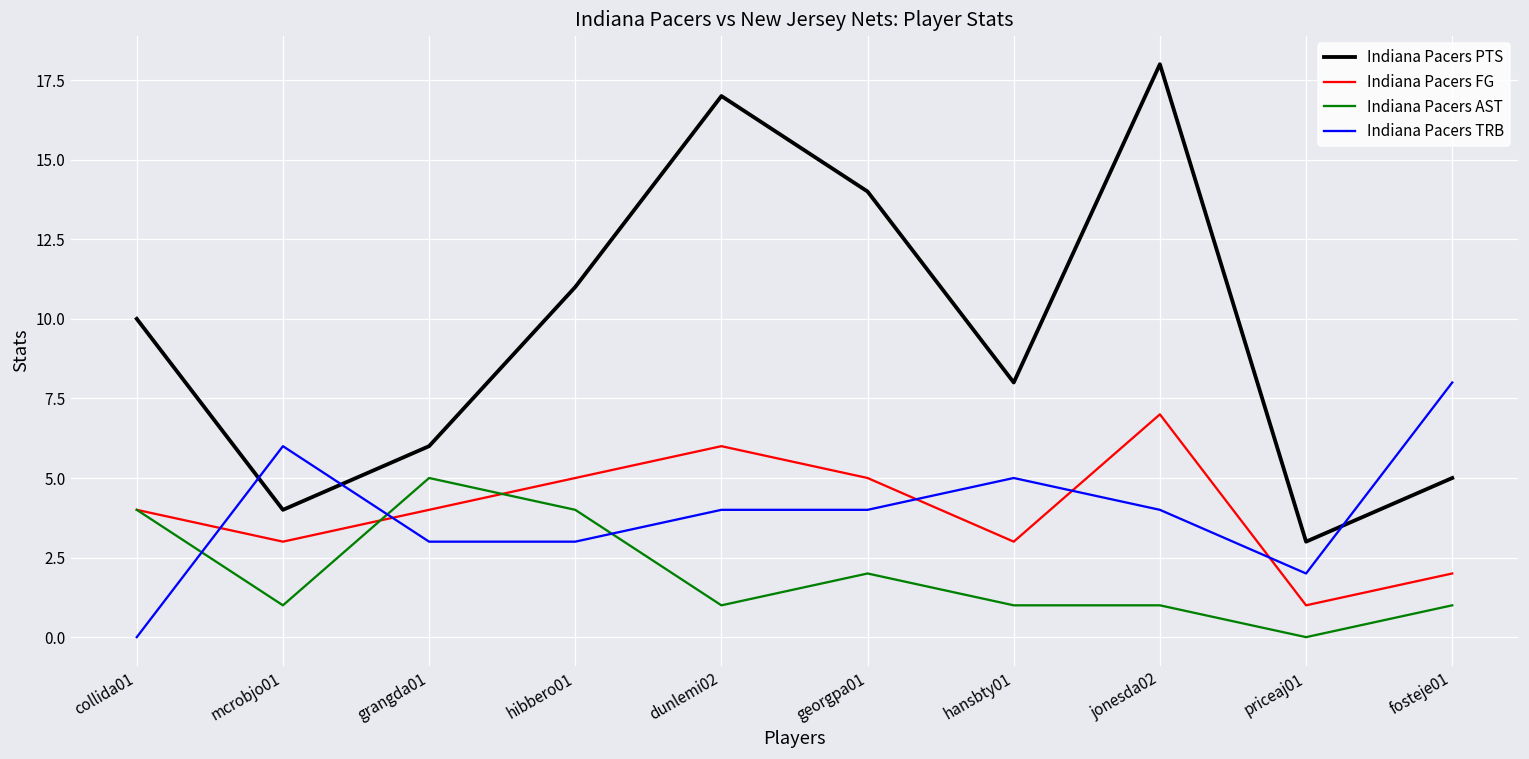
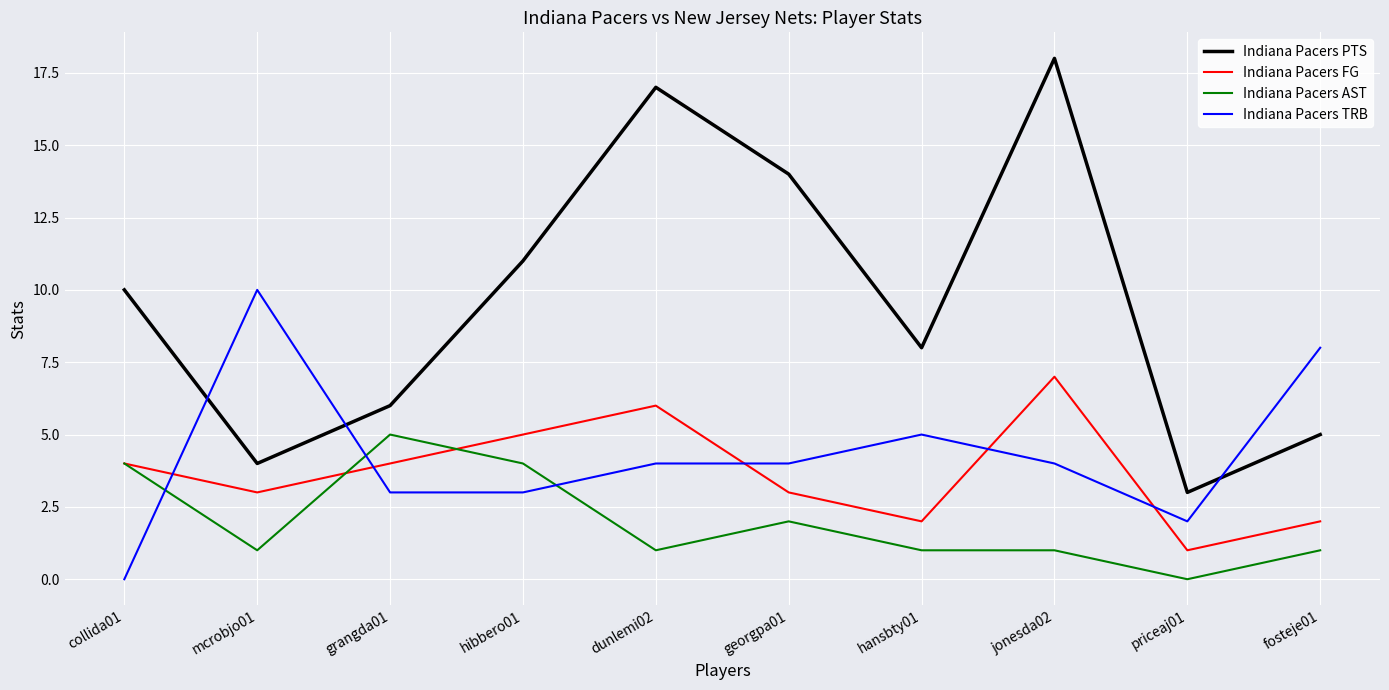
Indiana Pacers TRB, mcrobjo01: 6 -> 10
Indiana Pacers FG, georgpa01: 5 -> 3
Indiana Pacers FG, hansbty01: 3 -> 2
